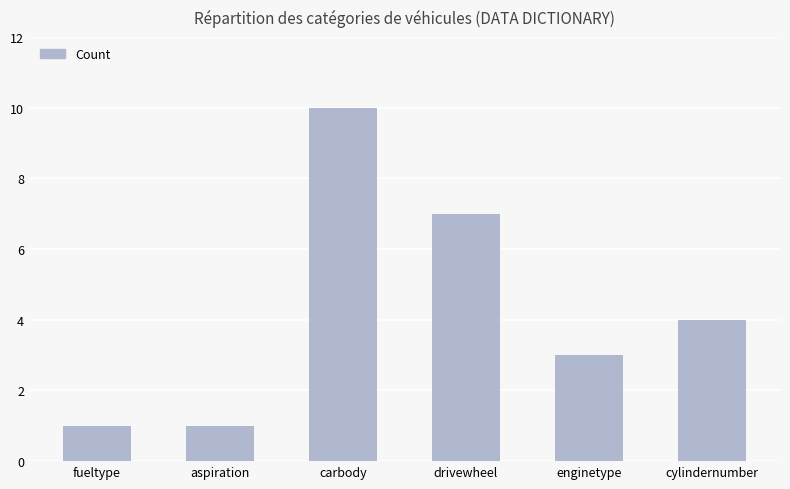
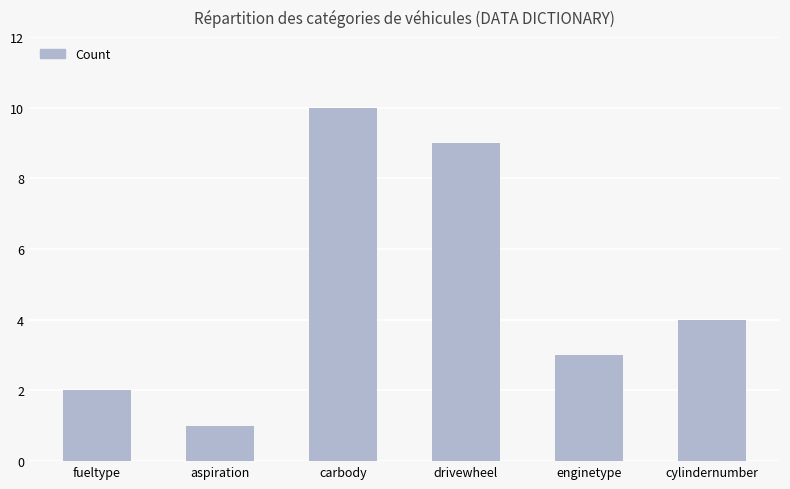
fueltype: 1 -> 2
drivewheel: 7 -> 9
